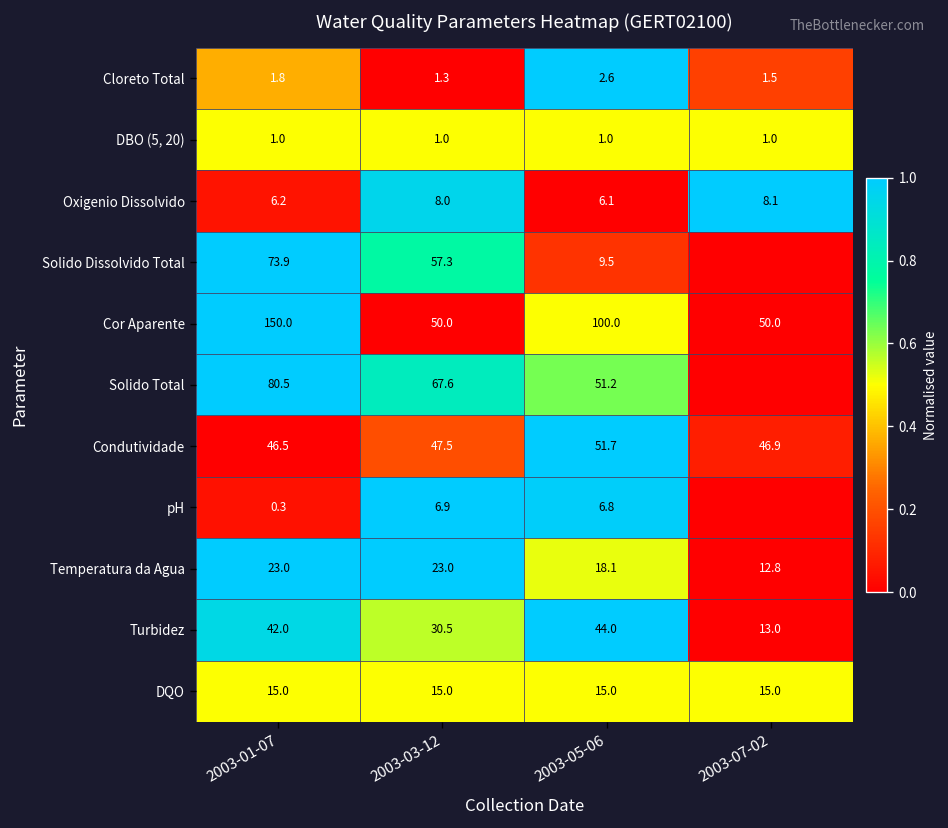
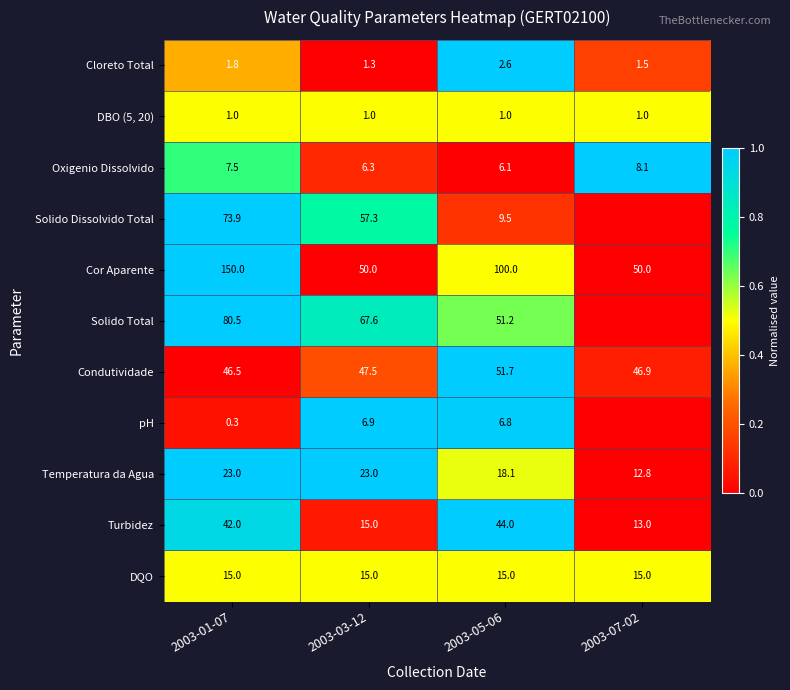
Oxigenio Dissolvido, 2003-01-07: 6.2 -> 7.5
Oxigenio Dissolvido, 2003-03-12: 8.0 -> 6.3
Turbidez, 2003-03-12: 30.5 -> 15.0
